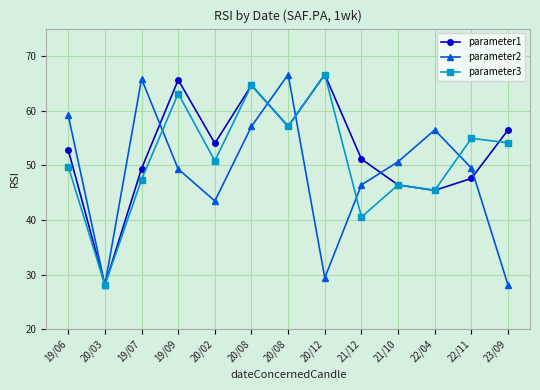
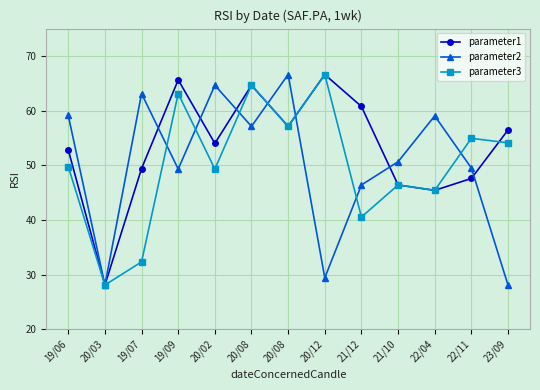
parameter2, 19/07: 66 -> 63
parameter3, 19/07: 47 -> 32
parameter2, 20/02: 43 -> 65
parameter3, 20/02: 51 -> 49
parameter1, 21/12: 51 -> 61
parameter2, 22/04: 56 -> 59
